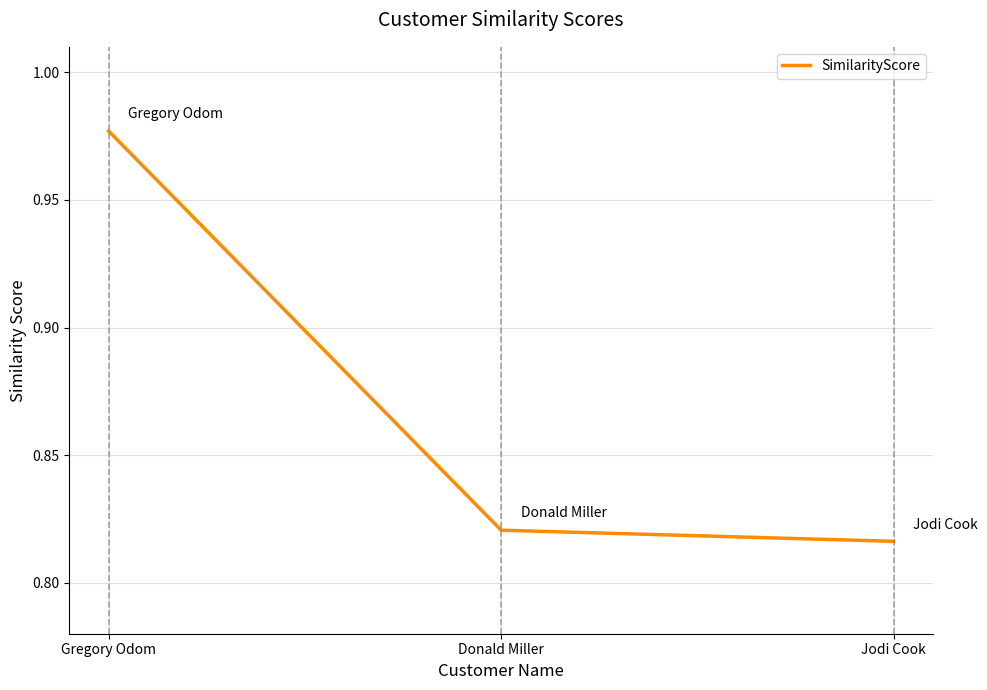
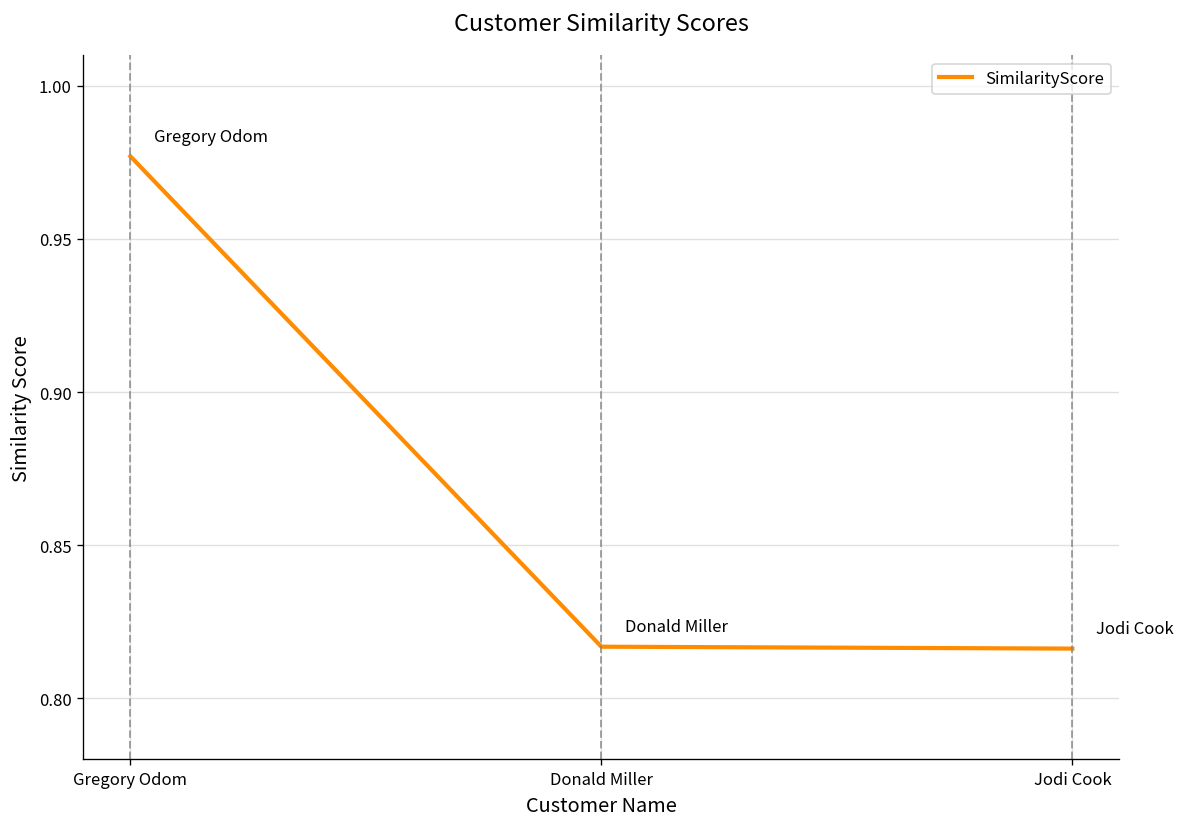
Donald Miller: 0.821 -> 0.817
